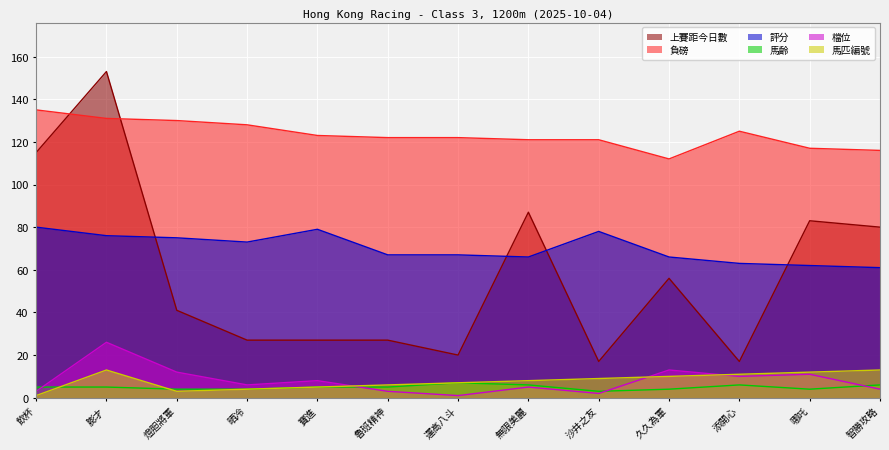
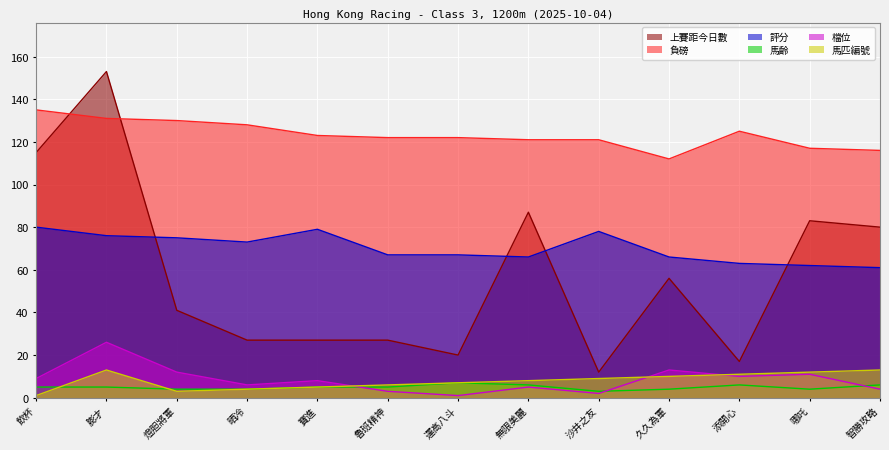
檔位, 飲杯: 3 -> 9
上賽距今日數, 沙井之友: 17 -> 12
